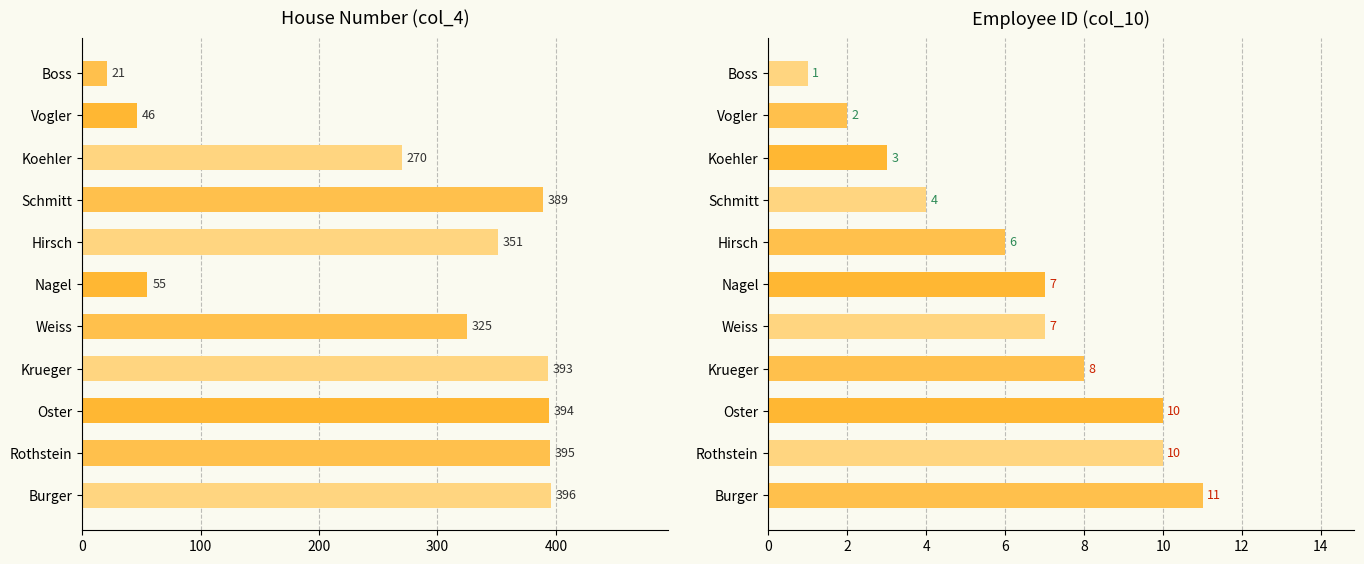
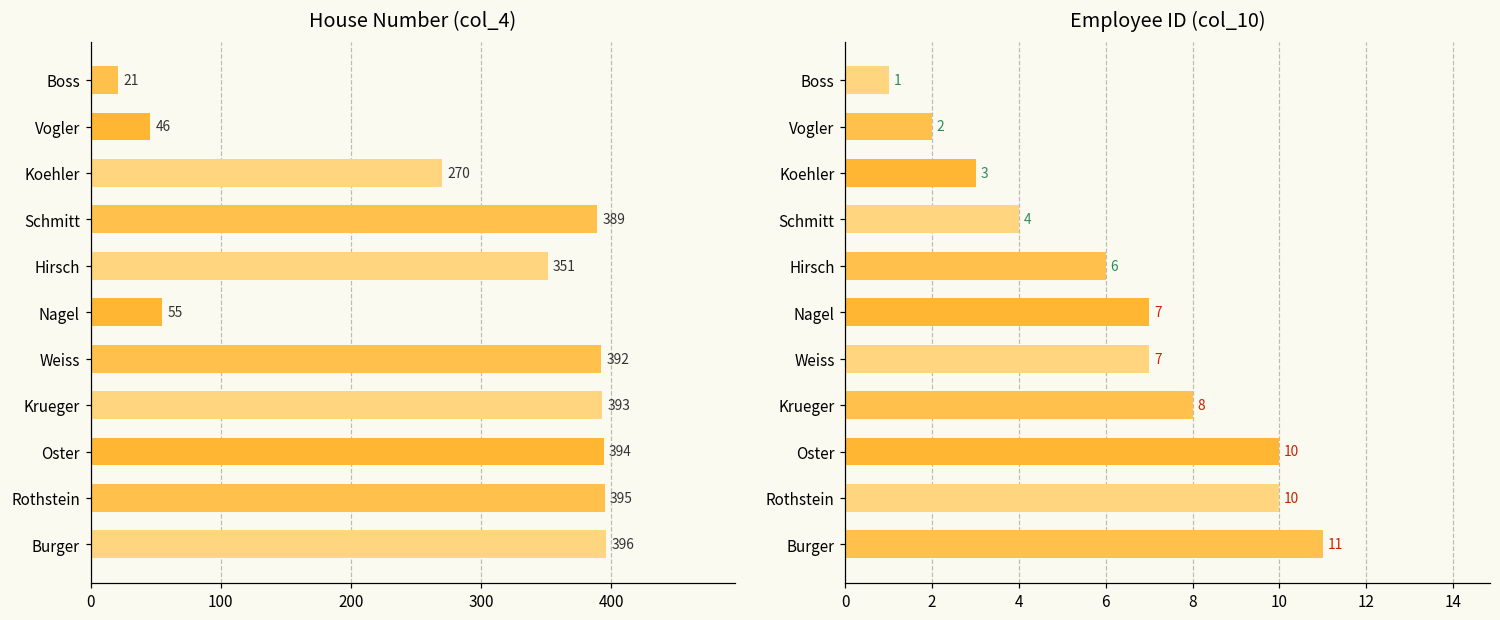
House Number (col_4), Weiss: 325 -> 392
